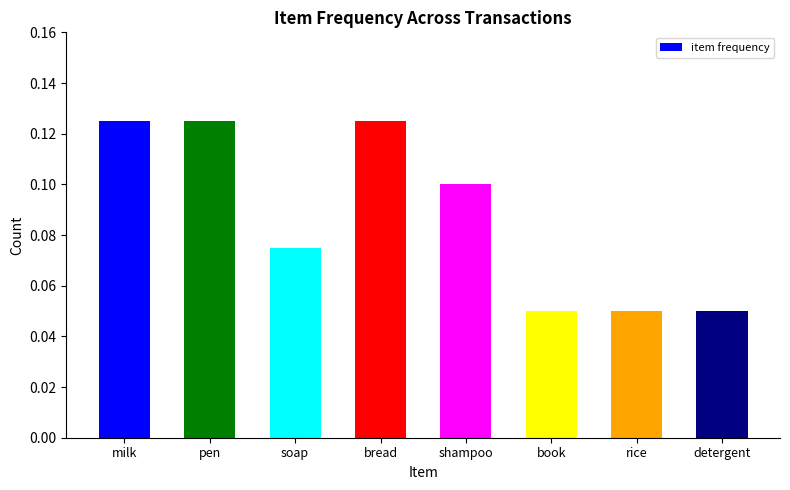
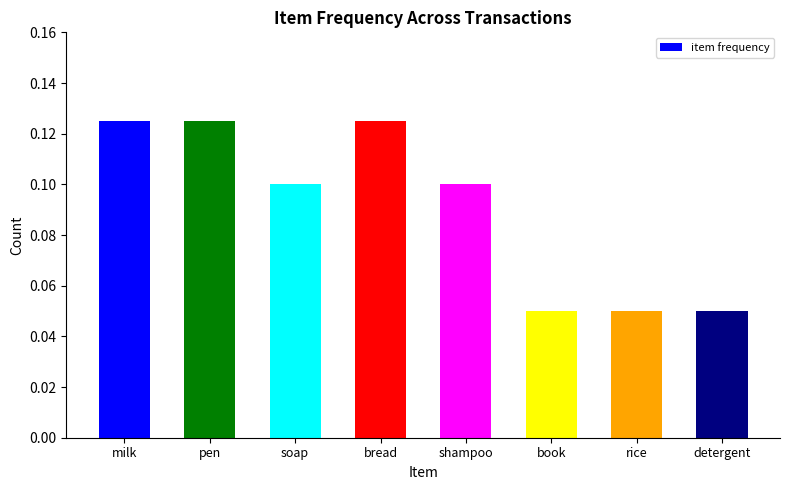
soap: 0.075 -> 0.100
